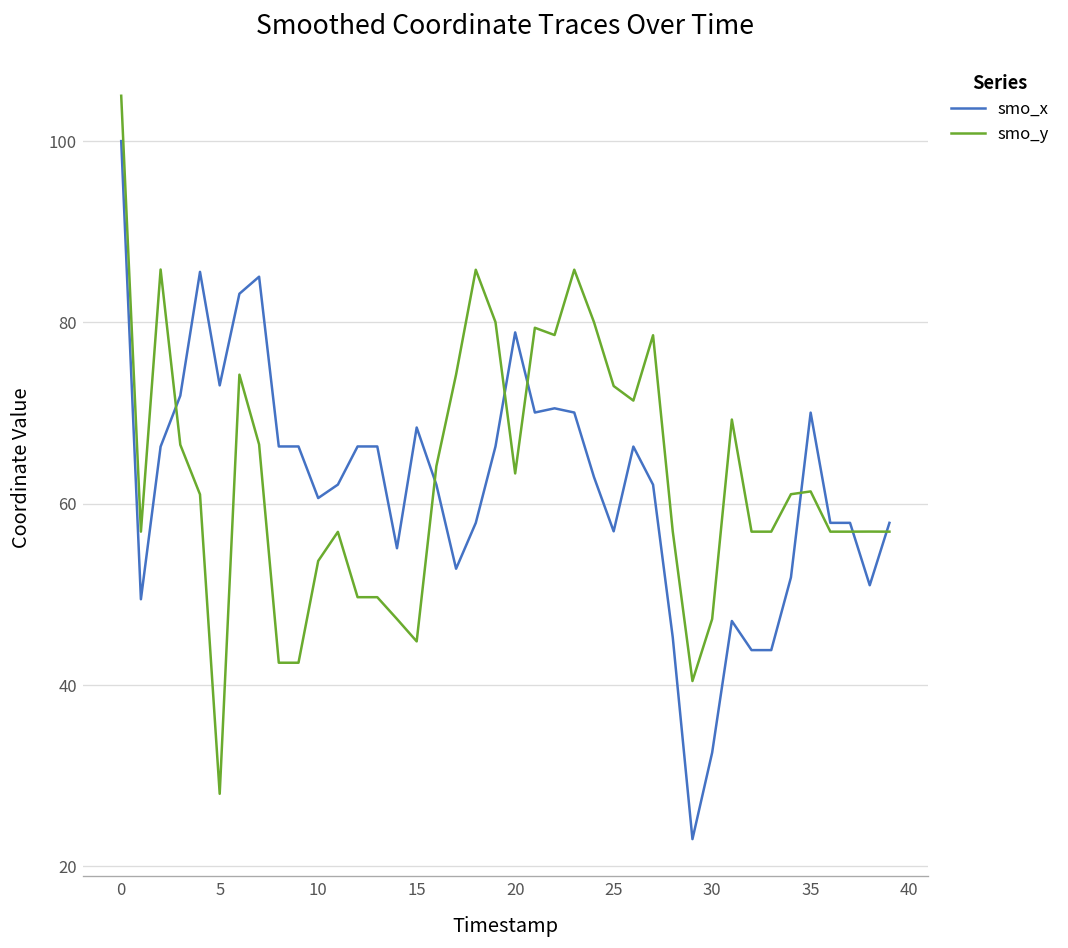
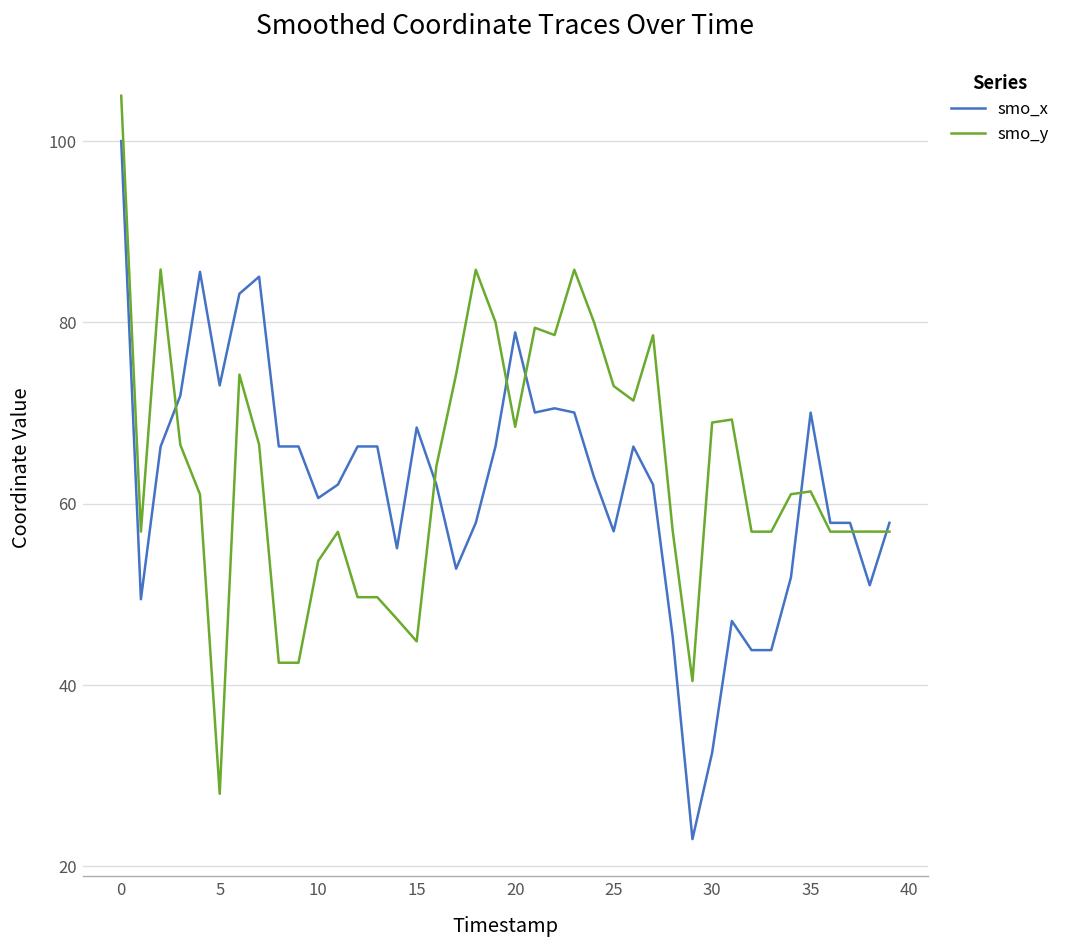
smo_y, 20: 63 -> 68
smo_y, 30: 47 -> 69
